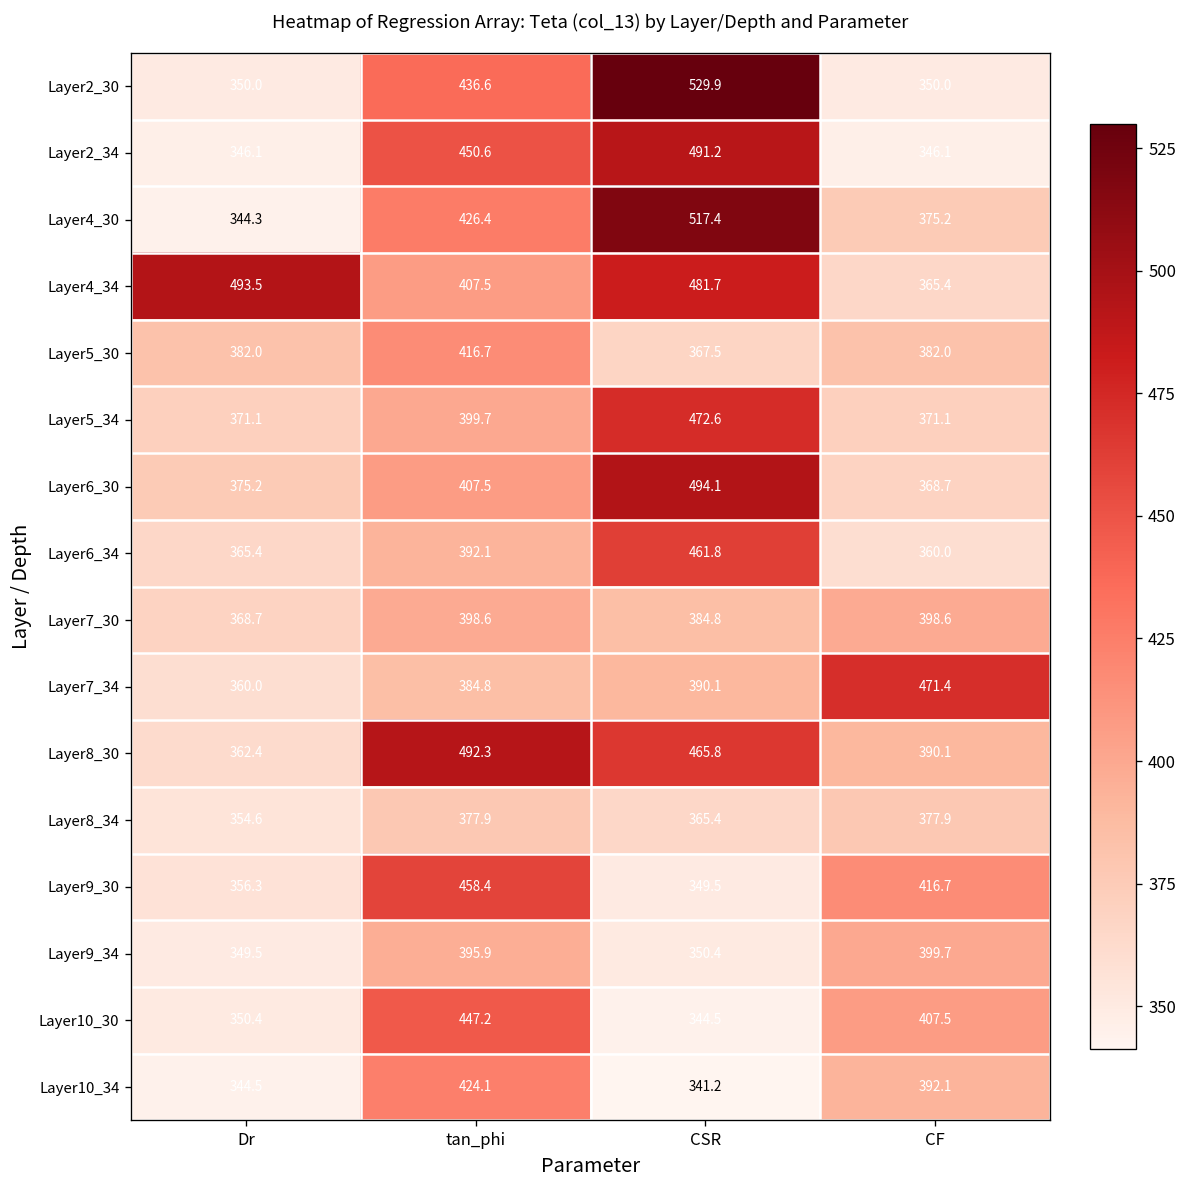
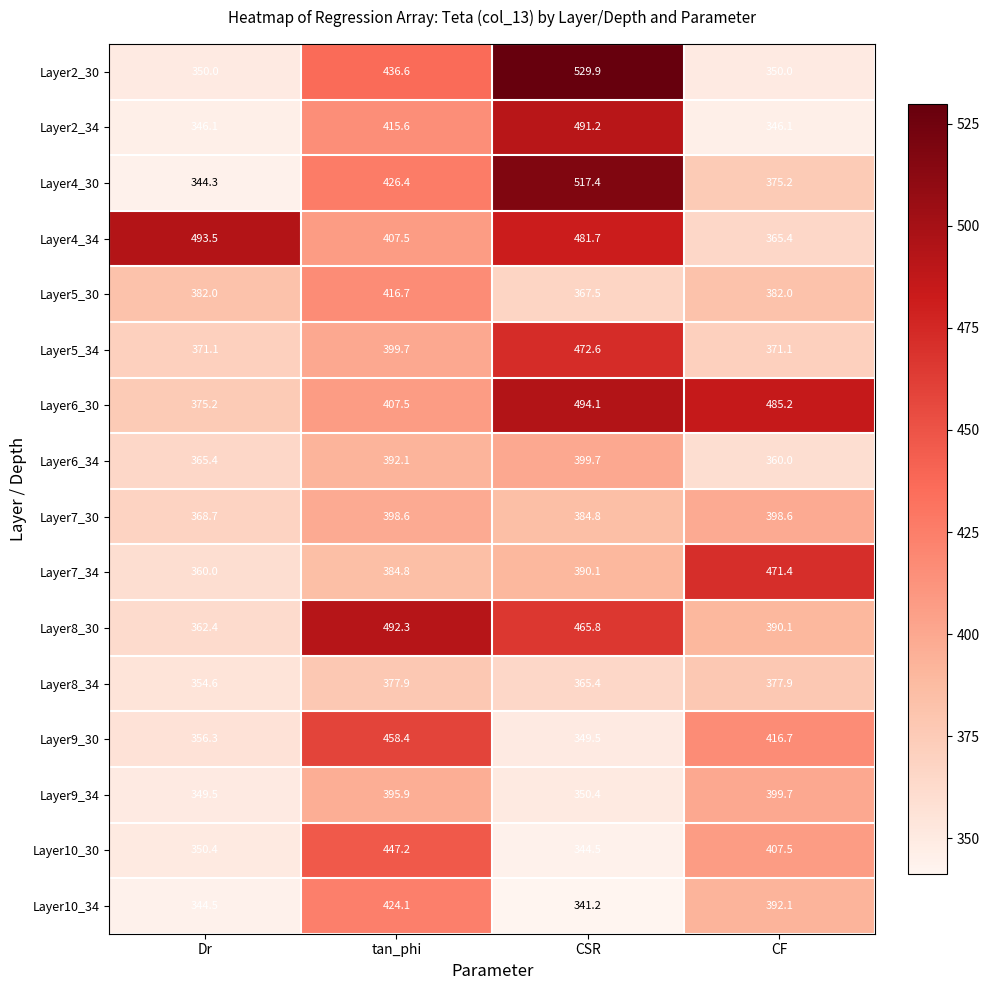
Layer2_34, tan_phi: 450.6 -> 415.6
Layer6_30, CF: 368.7 -> 485.2
Layer6_34, CSR: 461.8 -> 399.7
